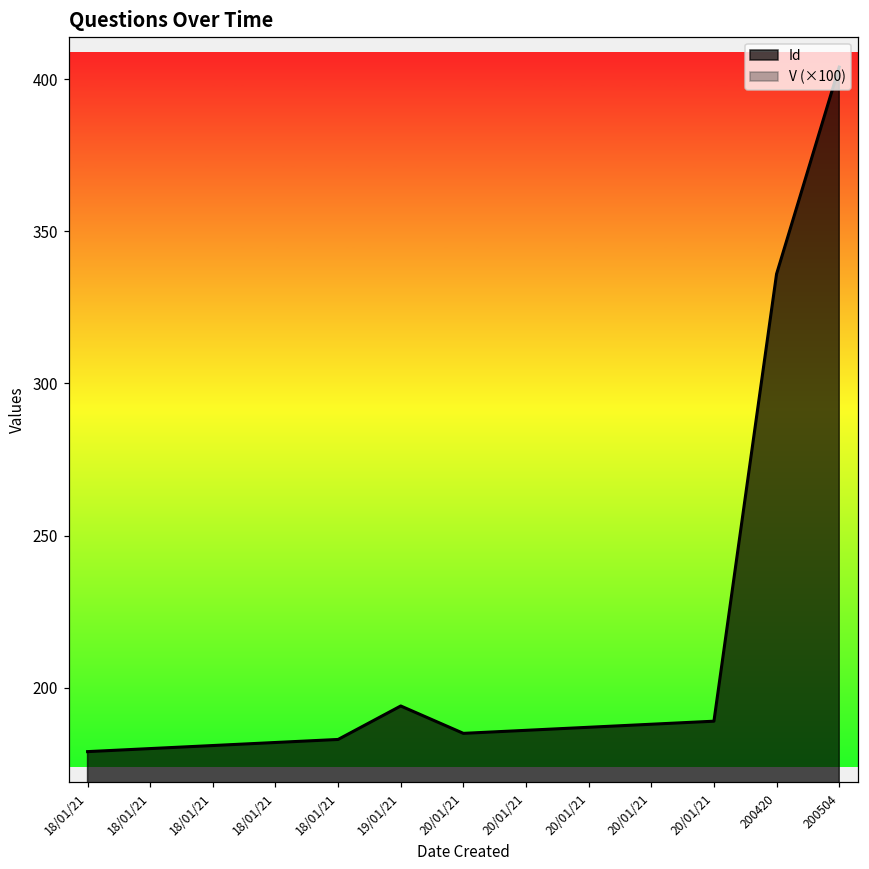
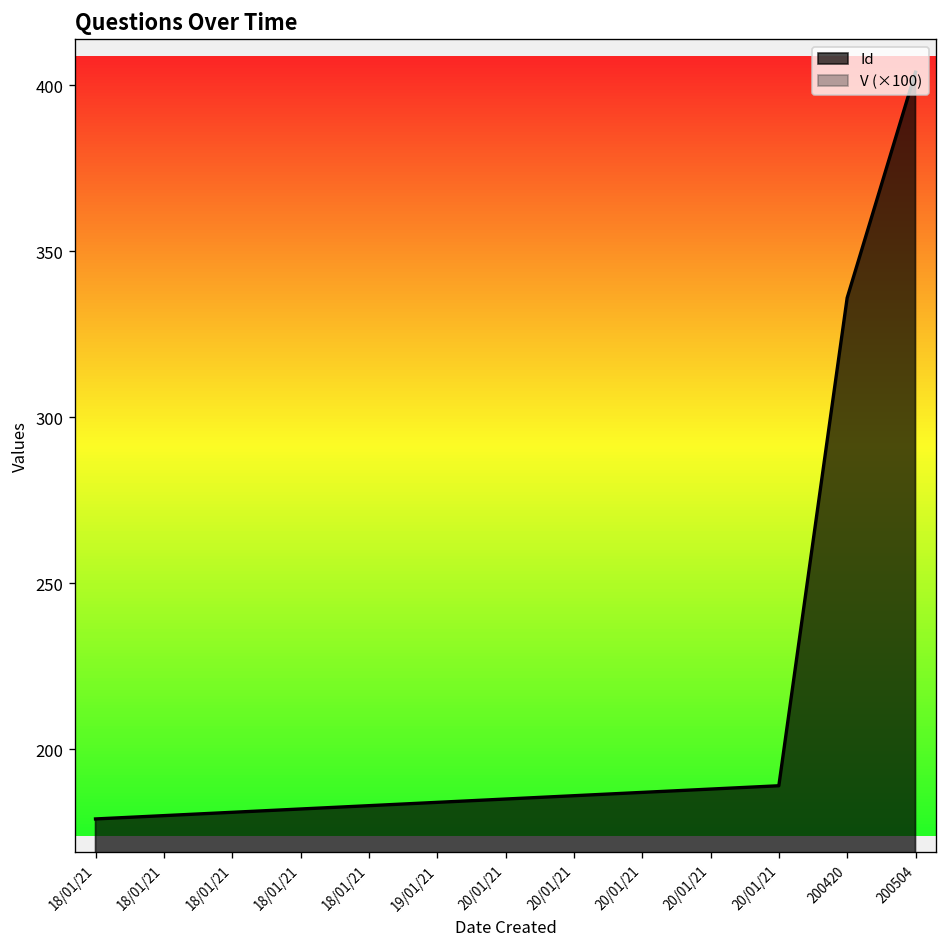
Id, 19/01/21: 194 -> 184
